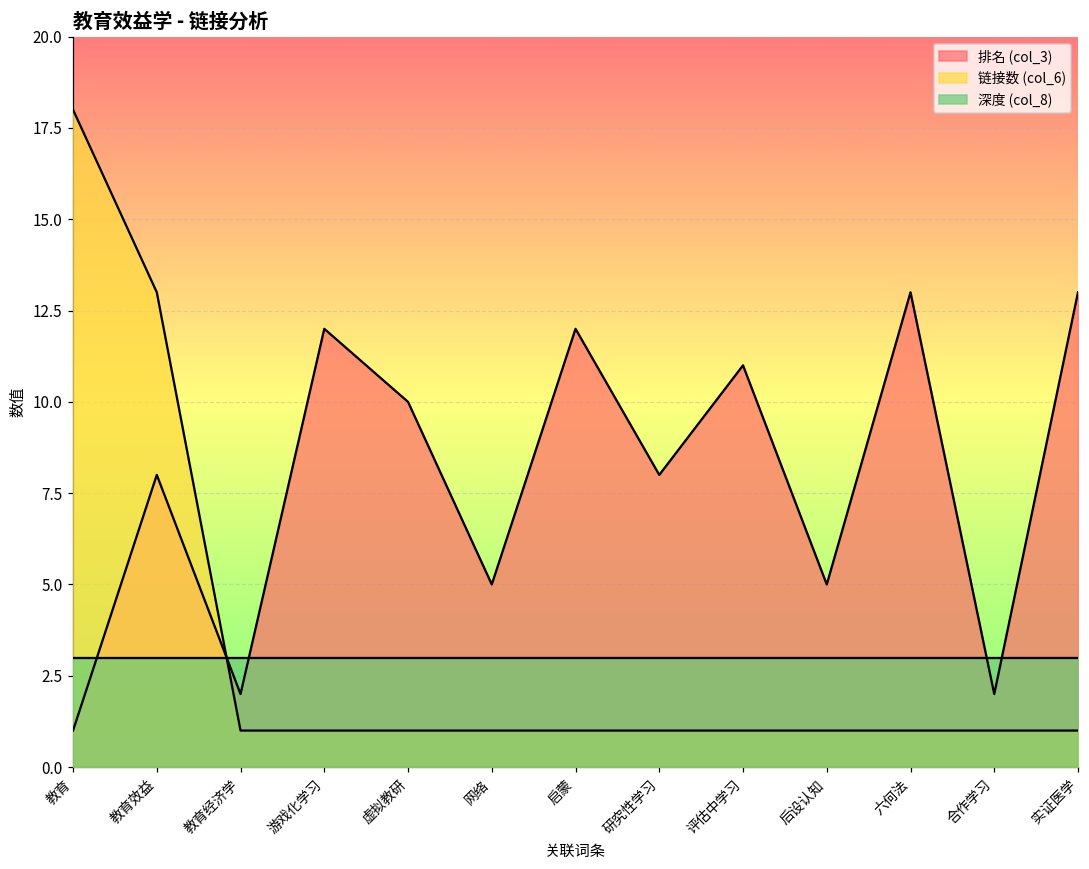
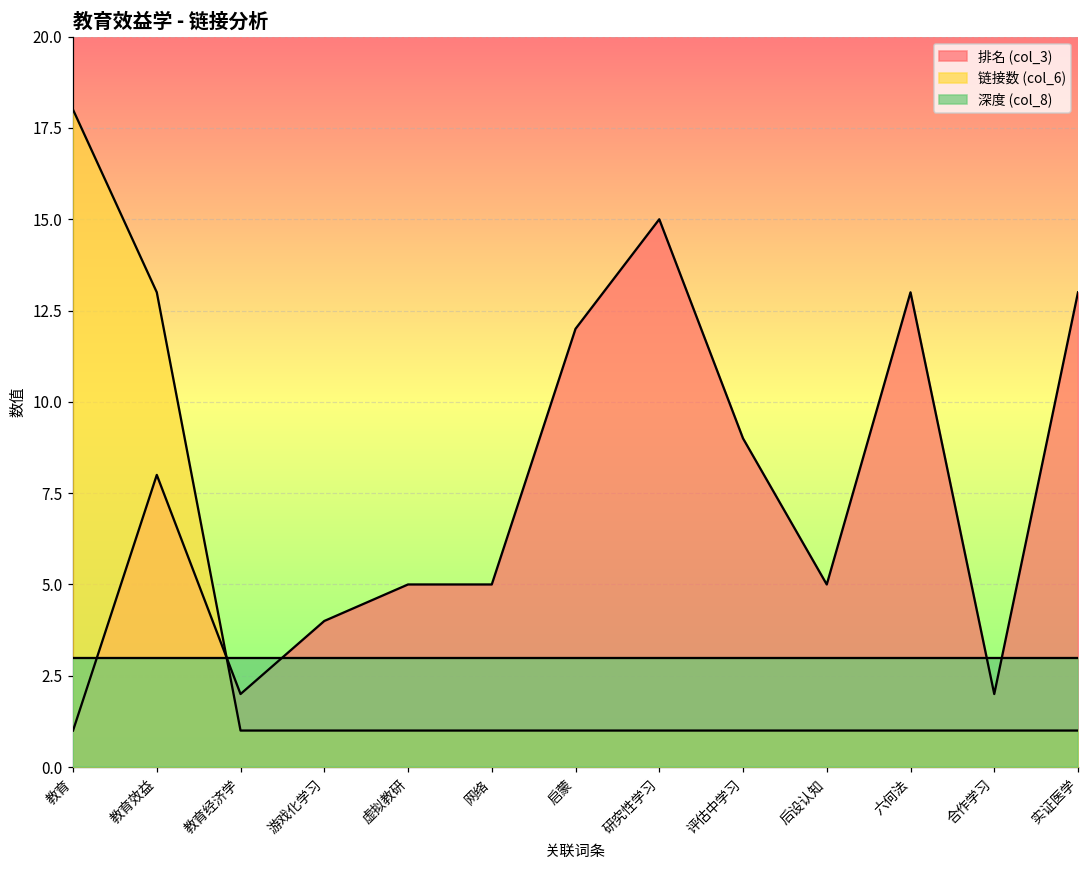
排名 (col_3), 游戏化学习: 12 -> 4
排名 (col_3), 虚拟教研: 10 -> 5
排名 (col_3), 研究性学习: 8 -> 15
排名 (col_3), 评估中学习: 11 -> 9
